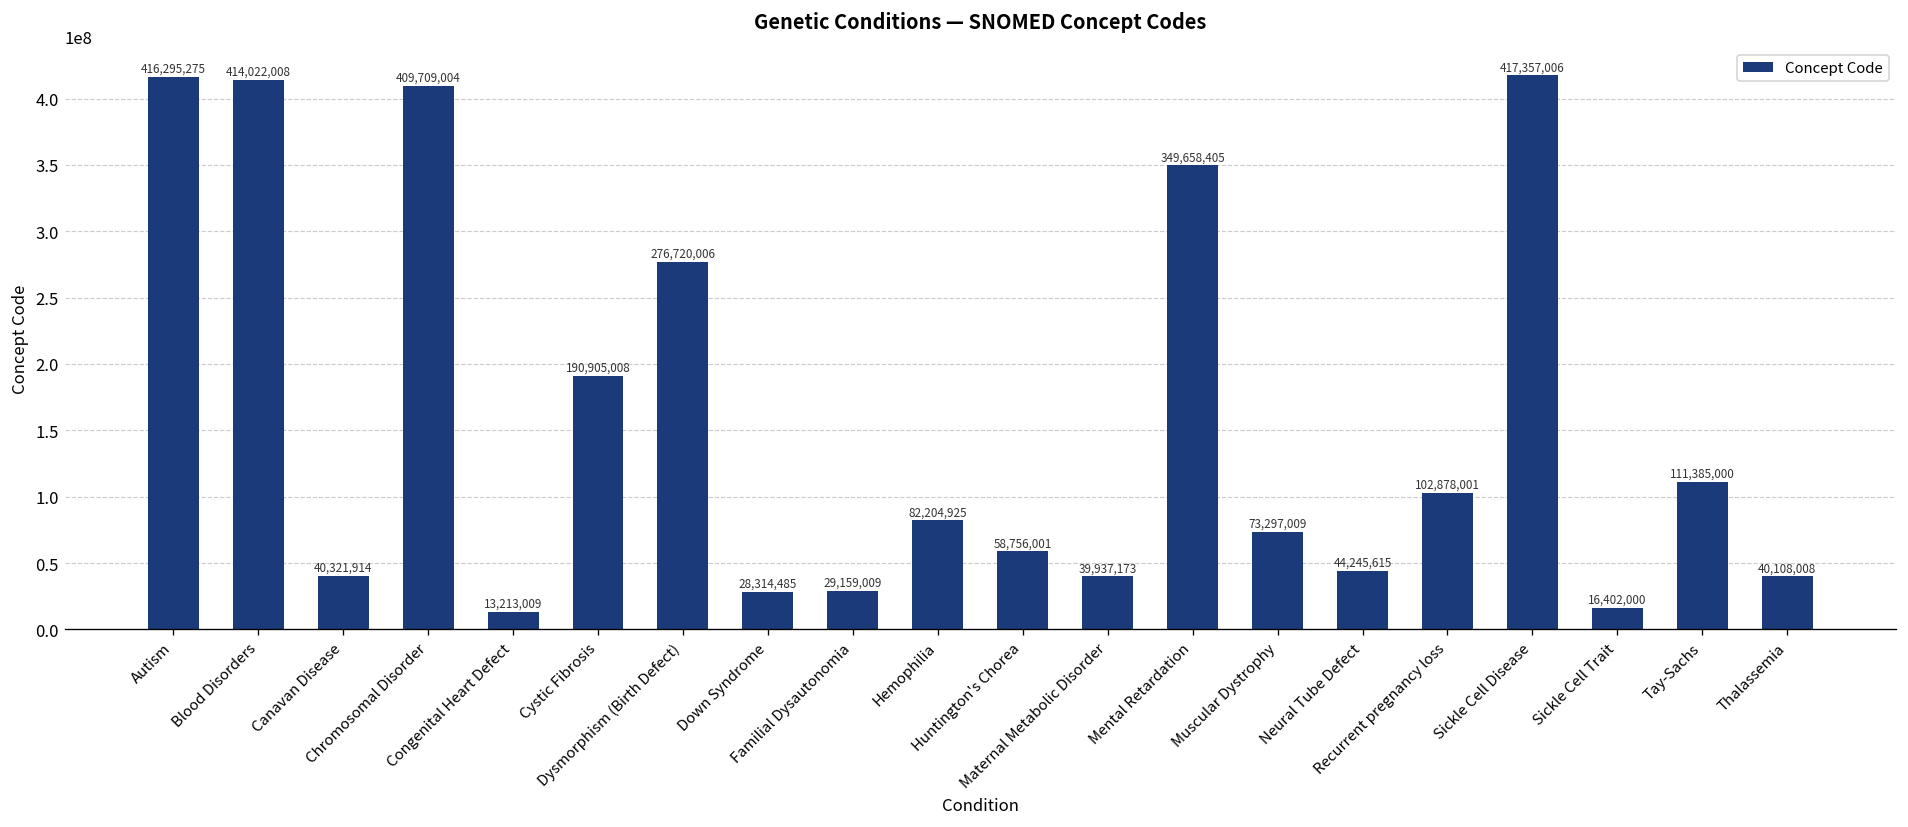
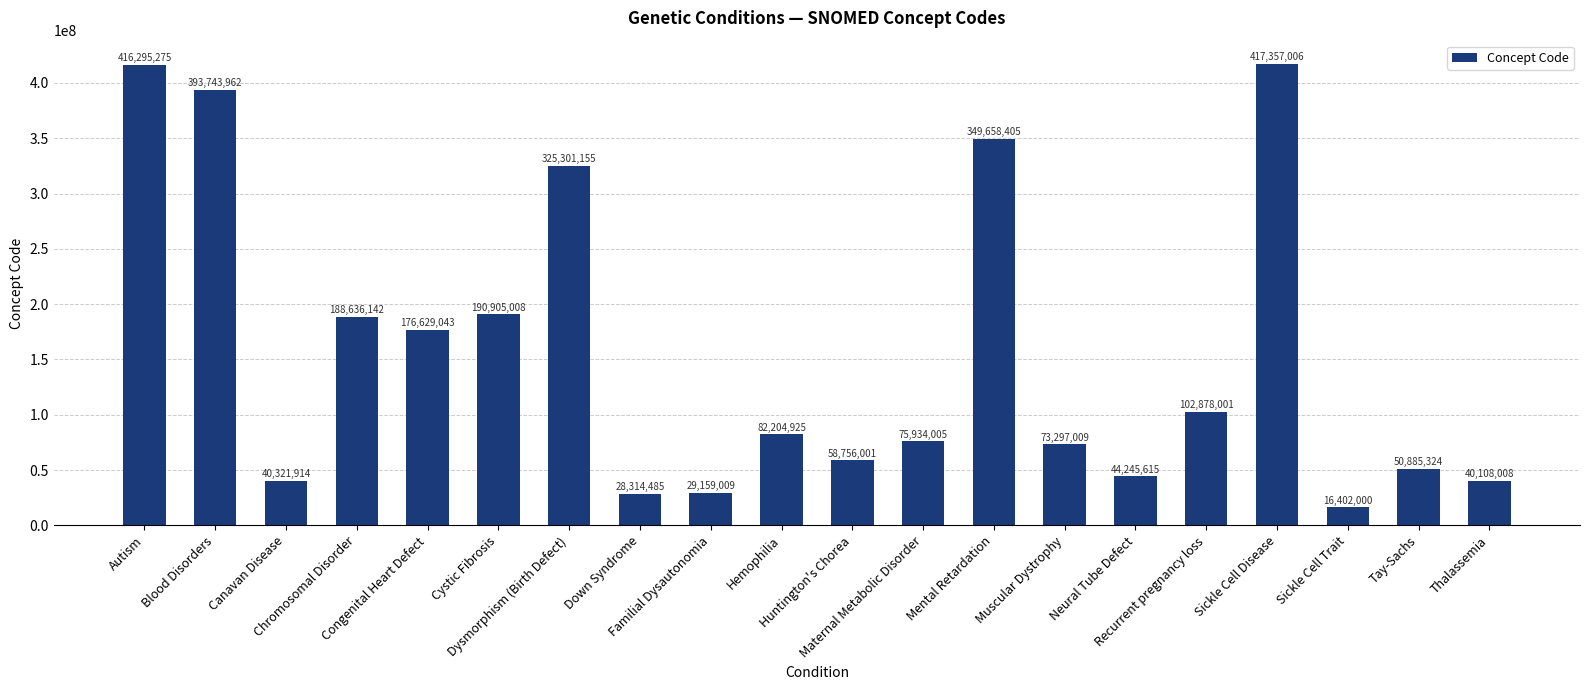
Blood Disorders: 414,022,008 -> 393,743,962
Chromosomal Disorder: 409,709,004 -> 188,636,142
Congenital Heart Defect: 13,213,009 -> 176,629,043
Dysmorphism (Birth Defect): 276,720,006 -> 325,301,155
Maternal Metabolic Disorder: 39,937,173 -> 75,934,005
Tay-Sachs: 111,385,000 -> 50,885,324
